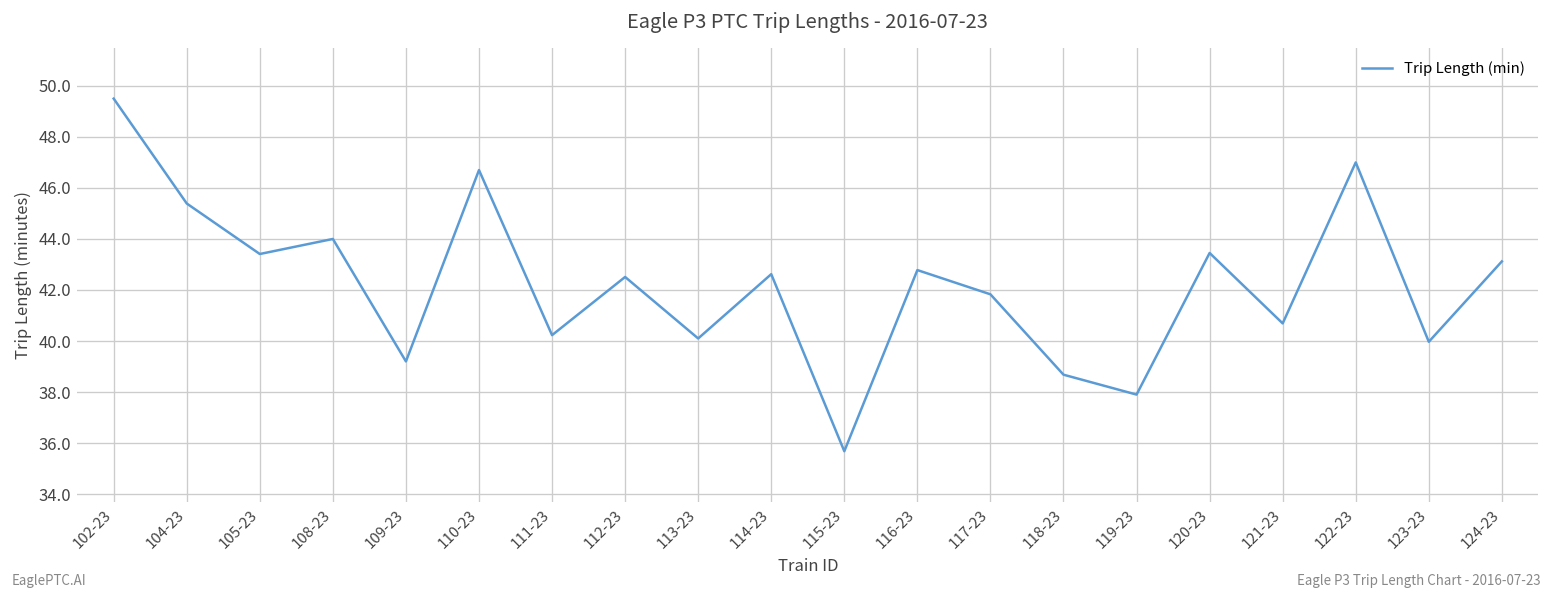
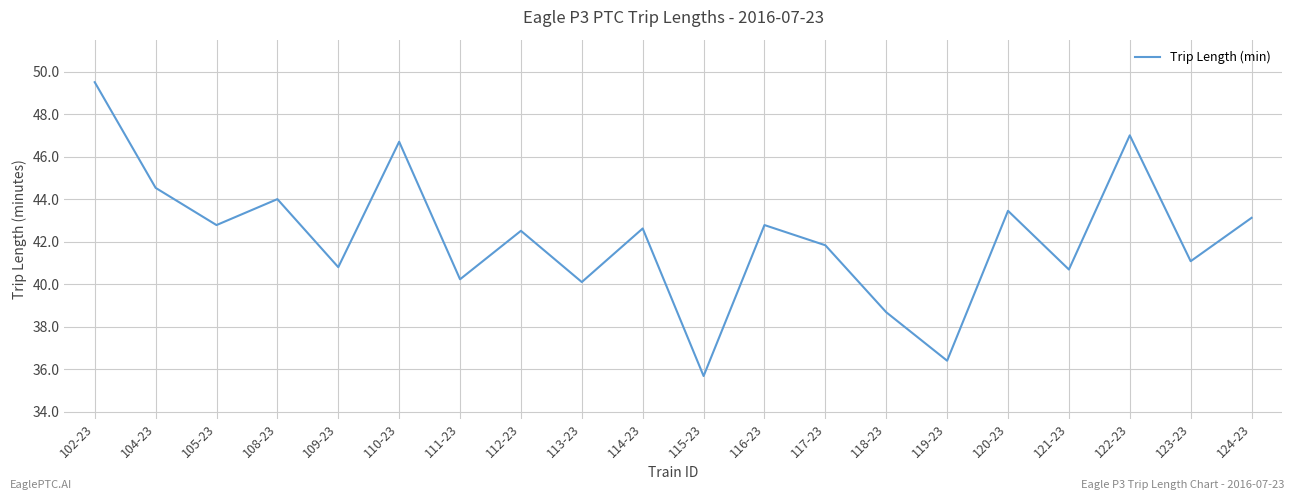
104-23: 45.4 -> 44.5
105-23: 43.4 -> 42.8
109-23: 39.2 -> 40.8
119-23: 37.9 -> 36.4
123-23: 40.0 -> 41.1
